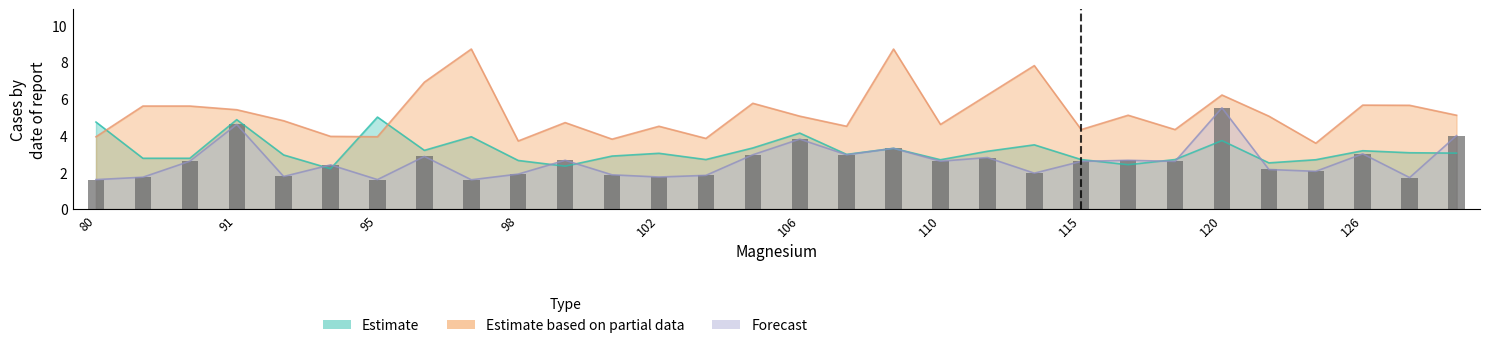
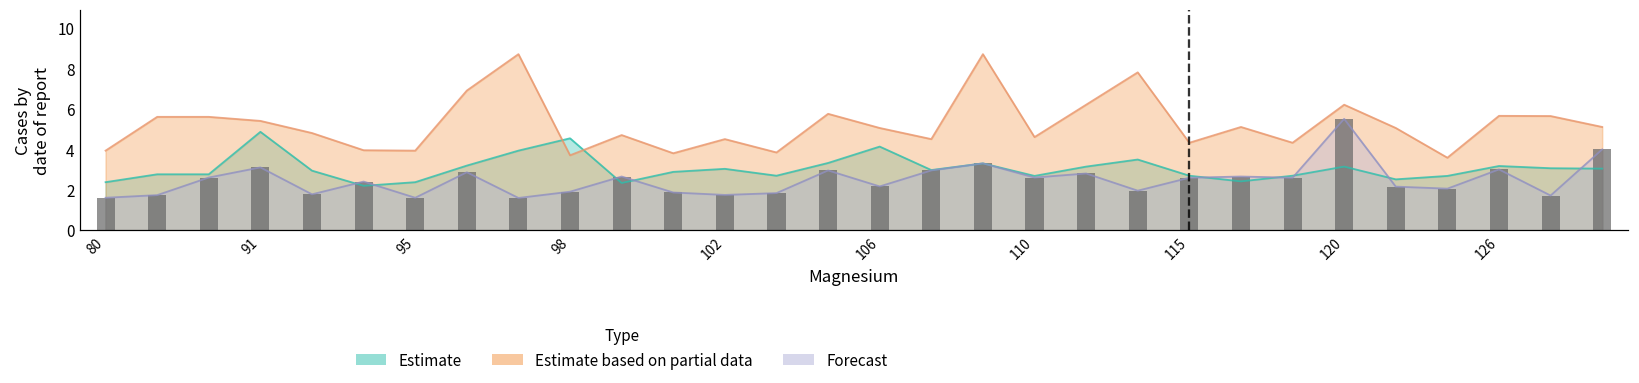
Estimate, 80: 4.7 -> 2.4
Forecast, 91: 4.6 -> 3.1
Estimate, 95: 5.0 -> 2.4
Estimate, 98: 2.6 -> 4.5
Forecast, 106: 3.8 -> 2.2
Estimate, 120: 3.7 -> 3.1
